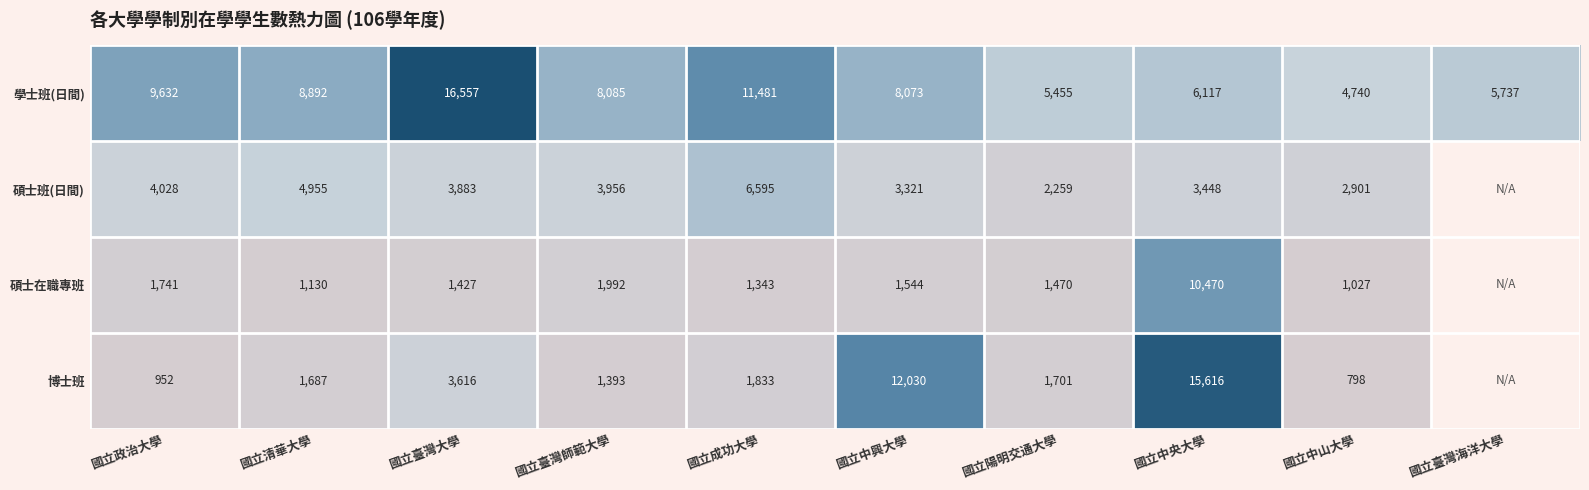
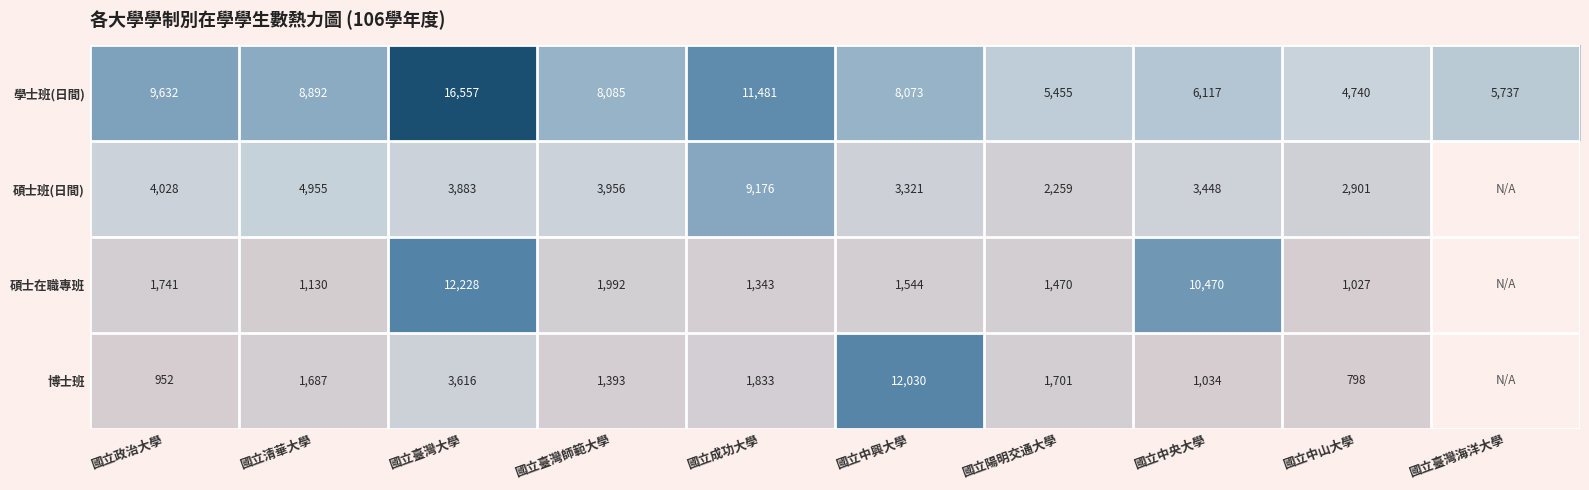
碩士班(日間), 國立成功大學: 6,595 -> 9,176
碩士在職專班, 國立臺灣大學: 1,427 -> 12,228
博士班, 國立中央大學: 15,616 -> 1,034
